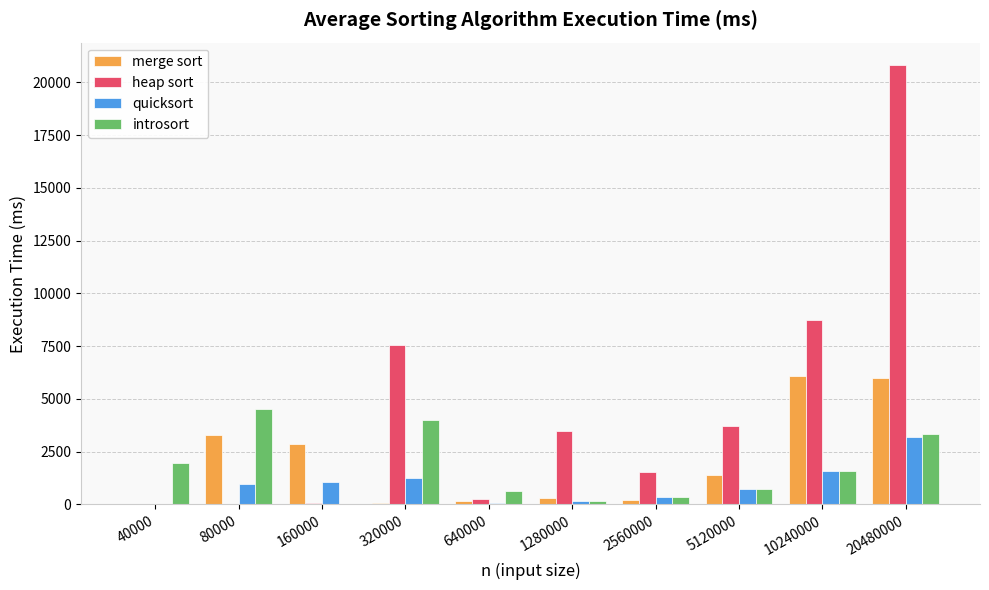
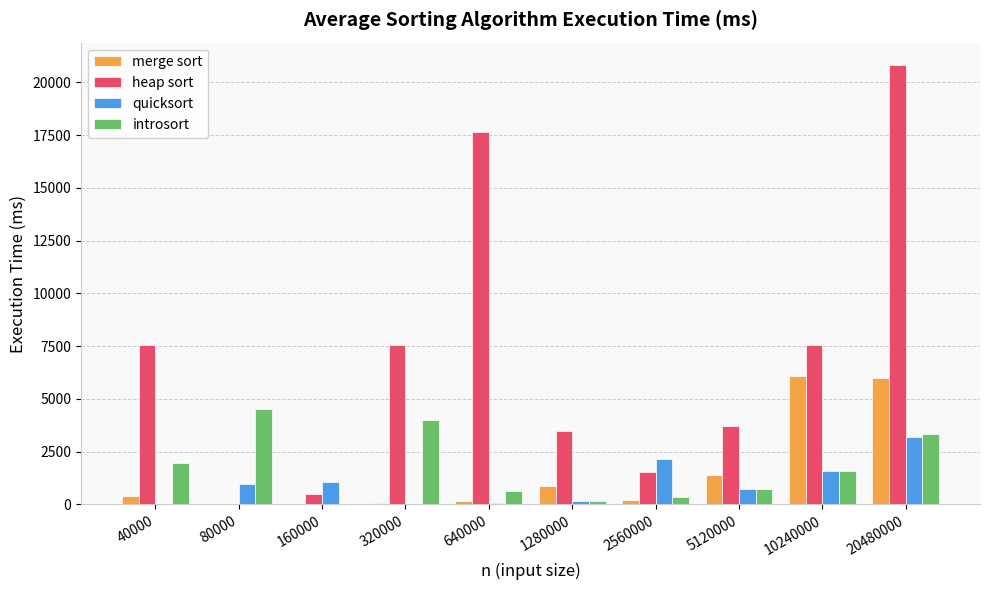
merge sort, 40000: 0 -> 400
heap sort, 40000: 0 -> 7600
merge sort, 80000: 3300 -> 0
merge sort, 160000: 2900 -> 0
heap sort, 160000: 100 -> 500
quicksort, 320000: 1200 -> 0
heap sort, 640000: 300 -> 17700
merge sort, 1280000: 300 -> 900
quicksort, 2560000: 400 -> 2100
heap sort, 10240000: 8700 -> 7600
